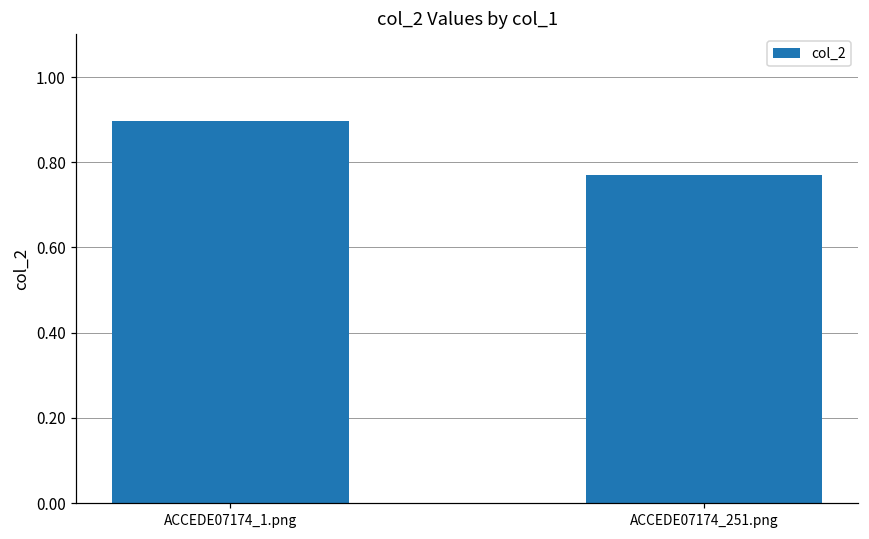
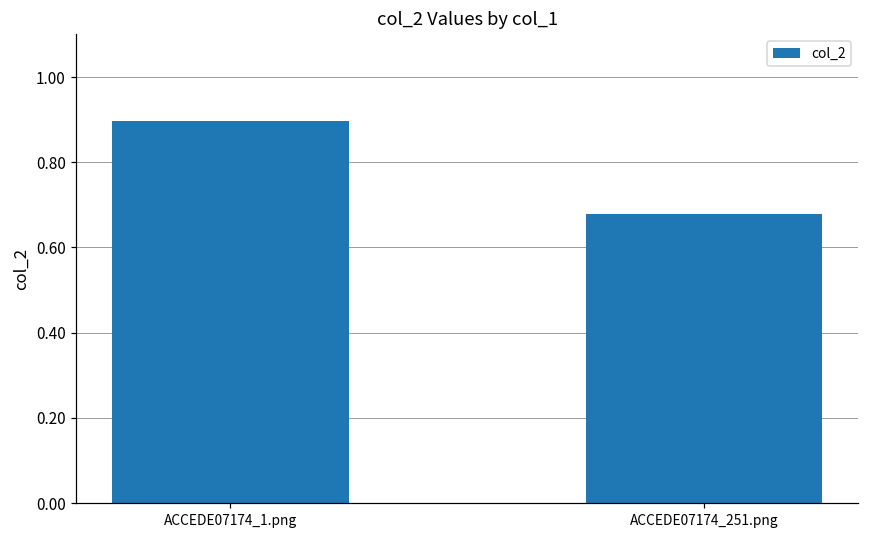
ACCEDE07174_251.png: 0.77 -> 0.68
